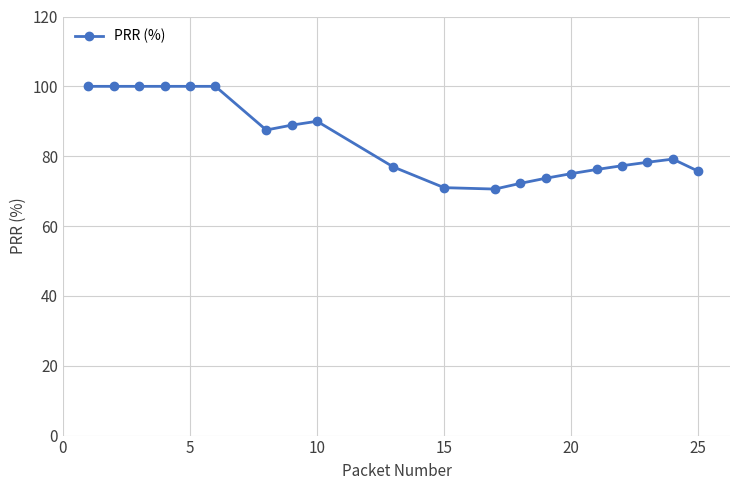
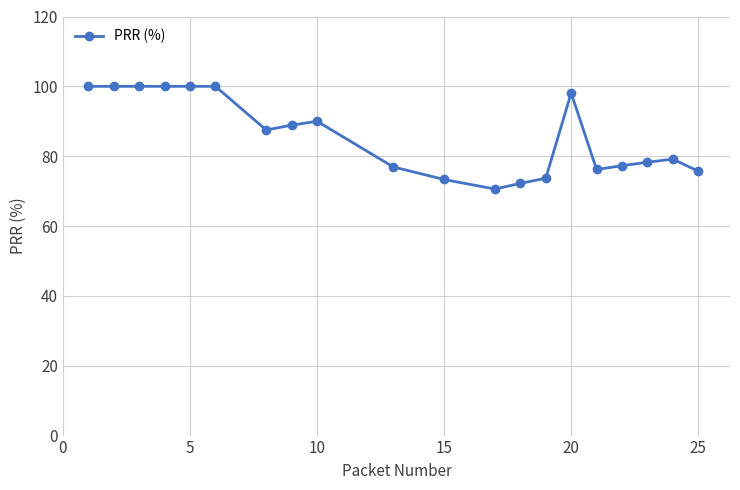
15: 71 -> 73
20: 75 -> 98
